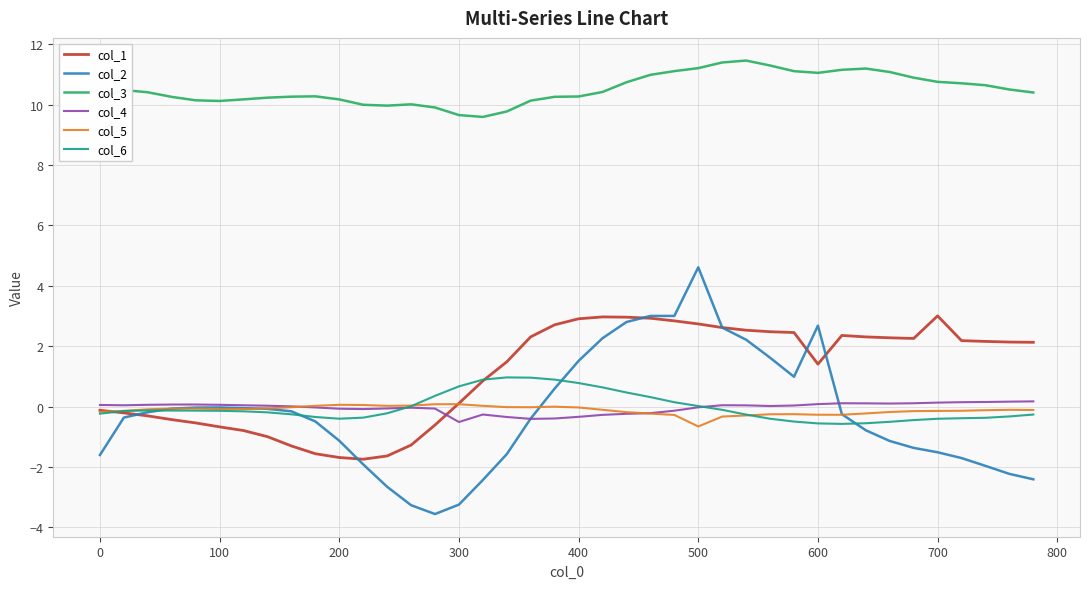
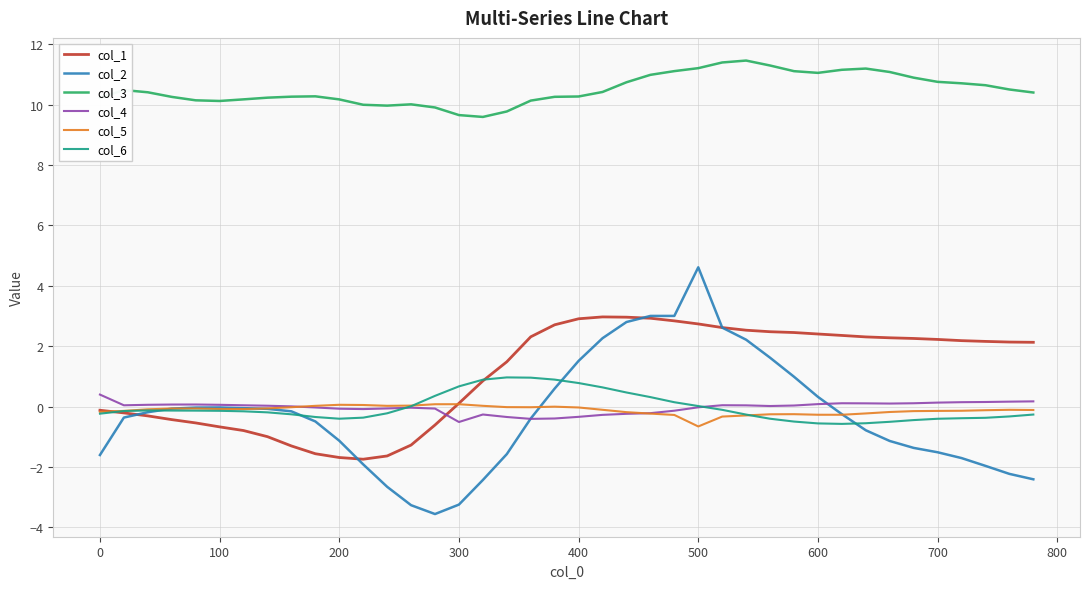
col_4, 0: 0.1 -> 0.4
col_1, 600: 1.4 -> 2.4
col_2, 600: 2.7 -> 0.3
col_1, 700: 3.0 -> 2.2
